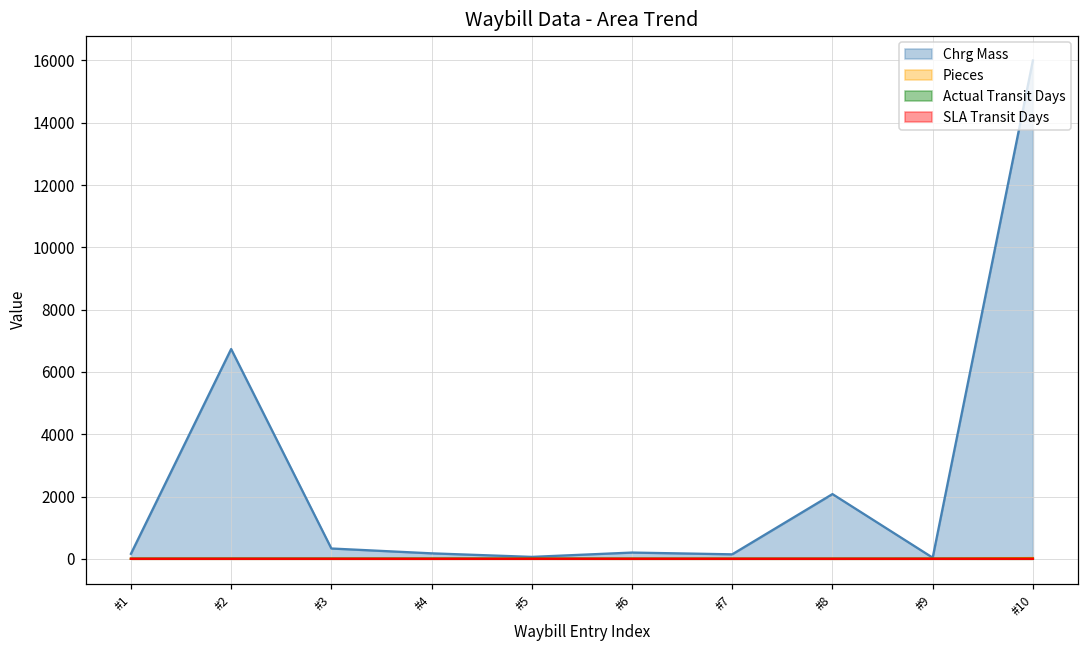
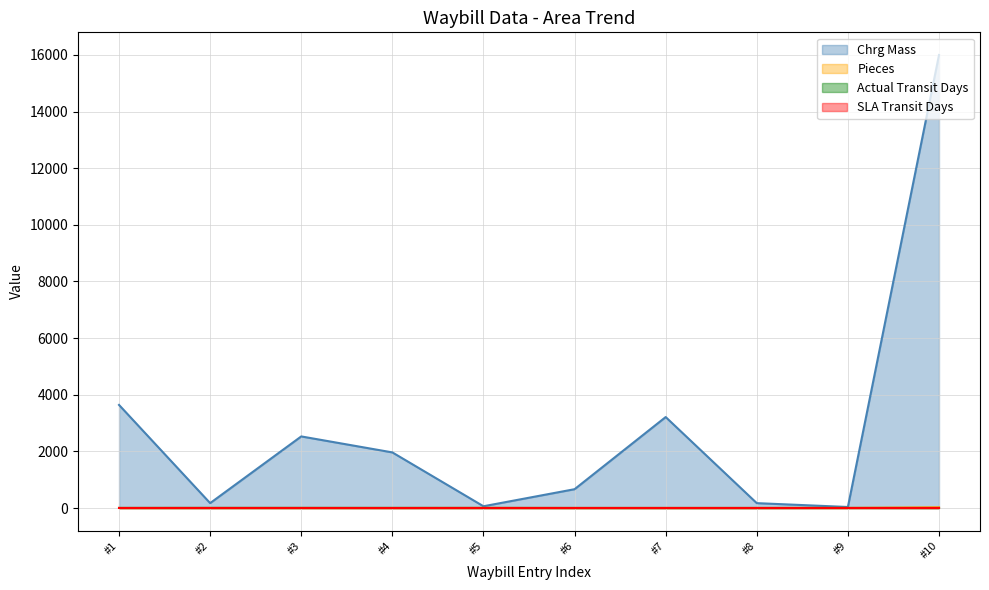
Chrg Mass, #1: 200 -> 3600
Chrg Mass, #2: 6700 -> 200
Chrg Mass, #3: 300 -> 2500
Chrg Mass, #4: 200 -> 2000
Chrg Mass, #6: 200 -> 700
Chrg Mass, #7: 100 -> 3200
Chrg Mass, #8: 2100 -> 200
